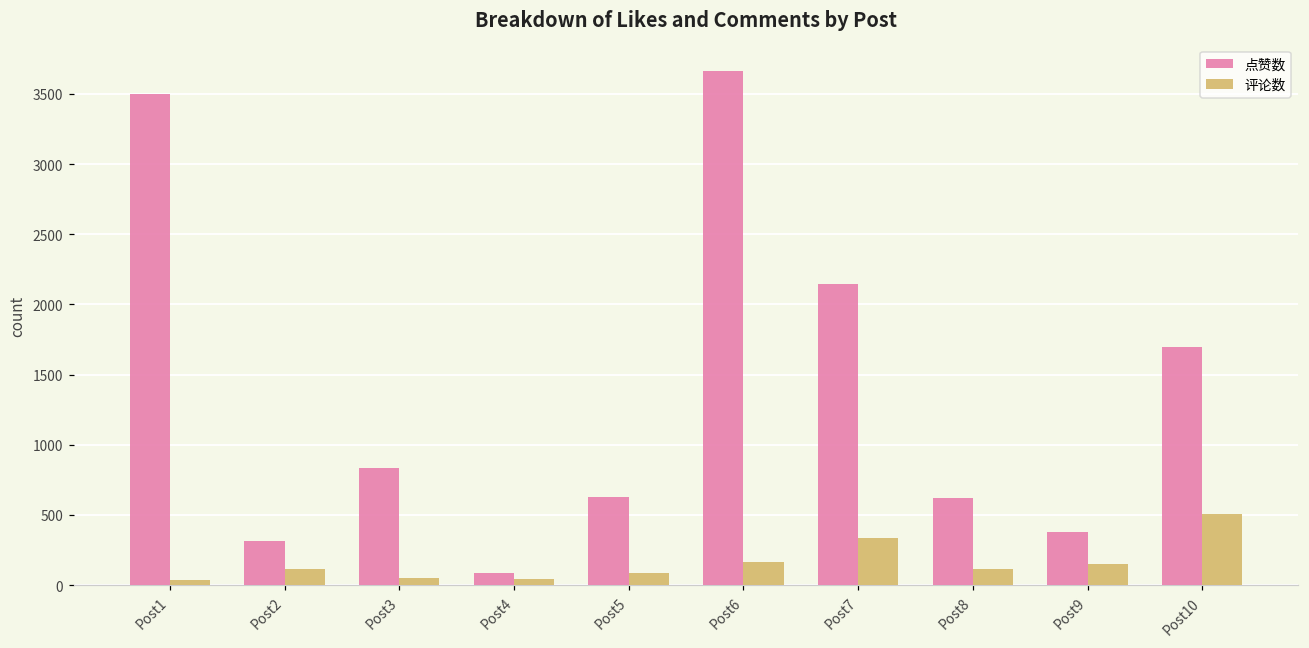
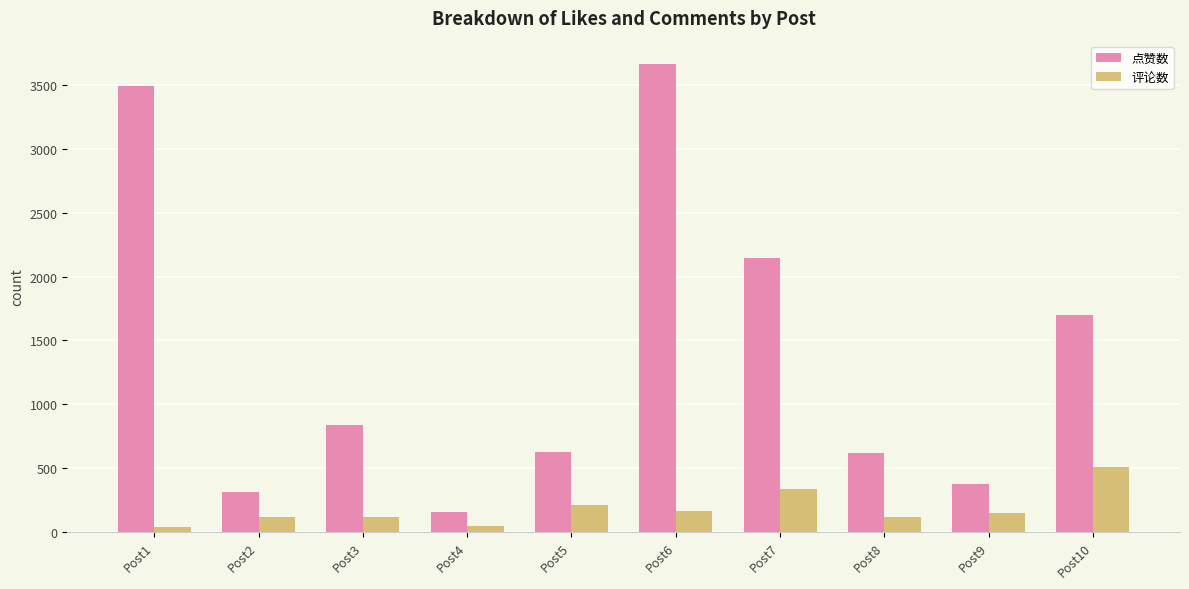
评论数, Post3: 50 -> 120
点赞数, Post4: 90 -> 160
评论数, Post5: 90 -> 210
